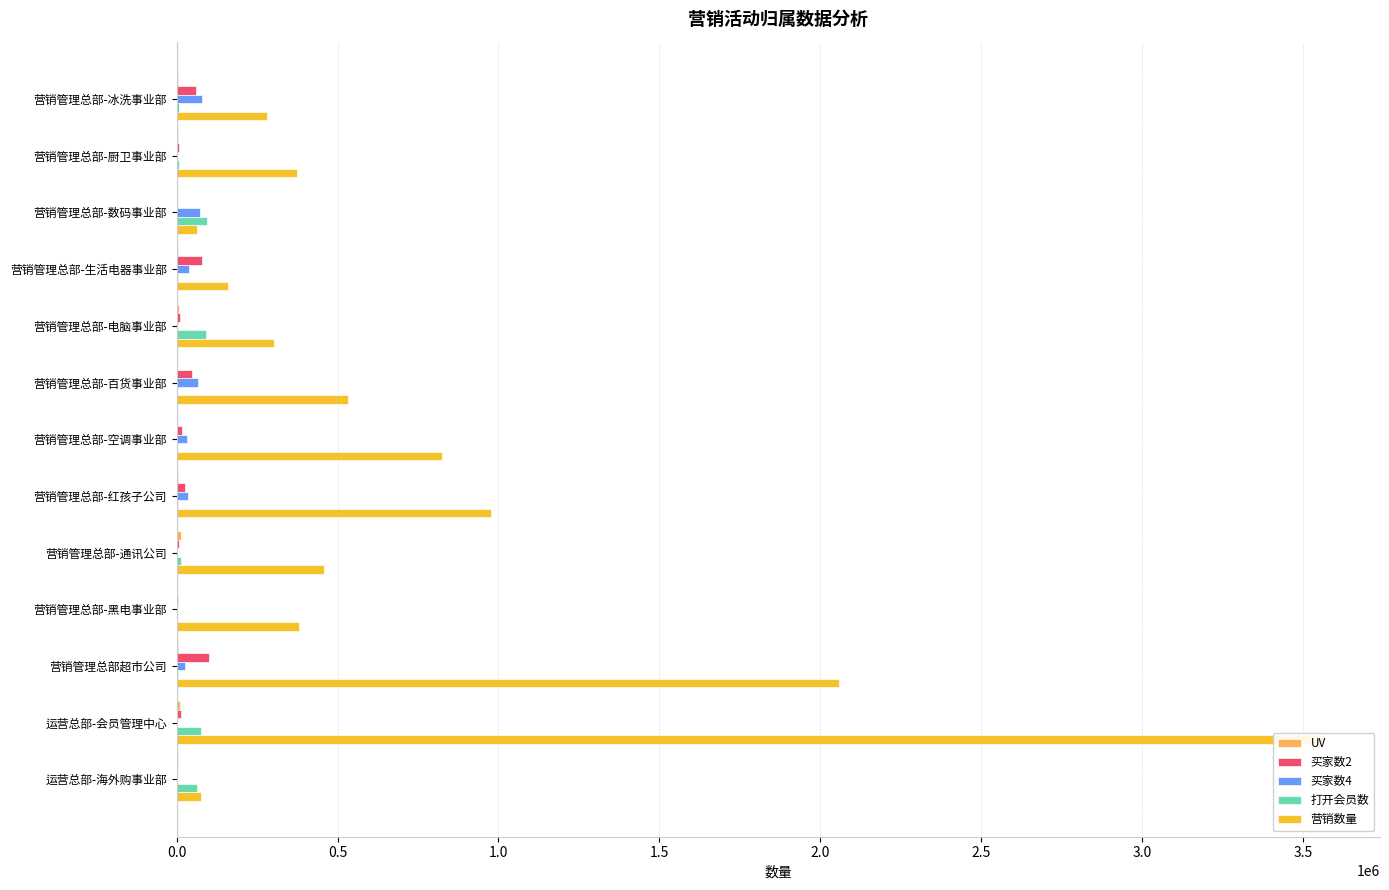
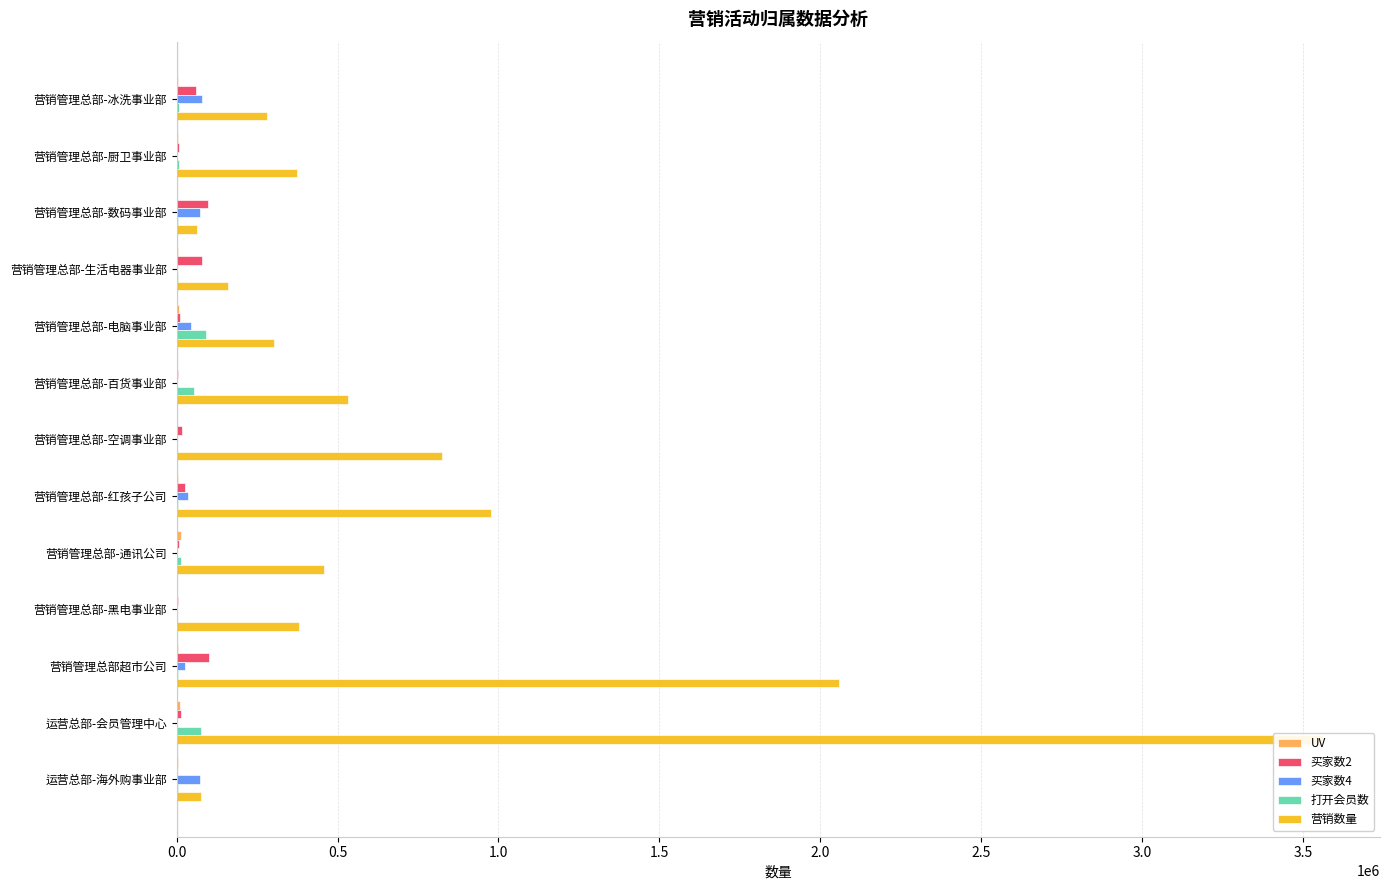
买家数2, 营销管理总部-数码事业部: 0 -> 100000
打开会员数, 营销管理总部-数码事业部: 100000 -> 0
买家数4, 营销管理总部-生活电器事业部: 40000 -> 0
买家数4, 营销管理总部-电脑事业部: 0 -> 40000
买家数2, 营销管理总部-百货事业部: 50000 -> 10000
买家数4, 营销管理总部-百货事业部: 70000 -> 0
打开会员数, 营销管理总部-百货事业部: 0 -> 50000
买家数4, 营销管理总部-空调事业部: 30000 -> 0
买家数4, 运营总部-海外购事业部: 0 -> 70000
打开会员数, 运营总部-海外购事业部: 60000 -> 0
